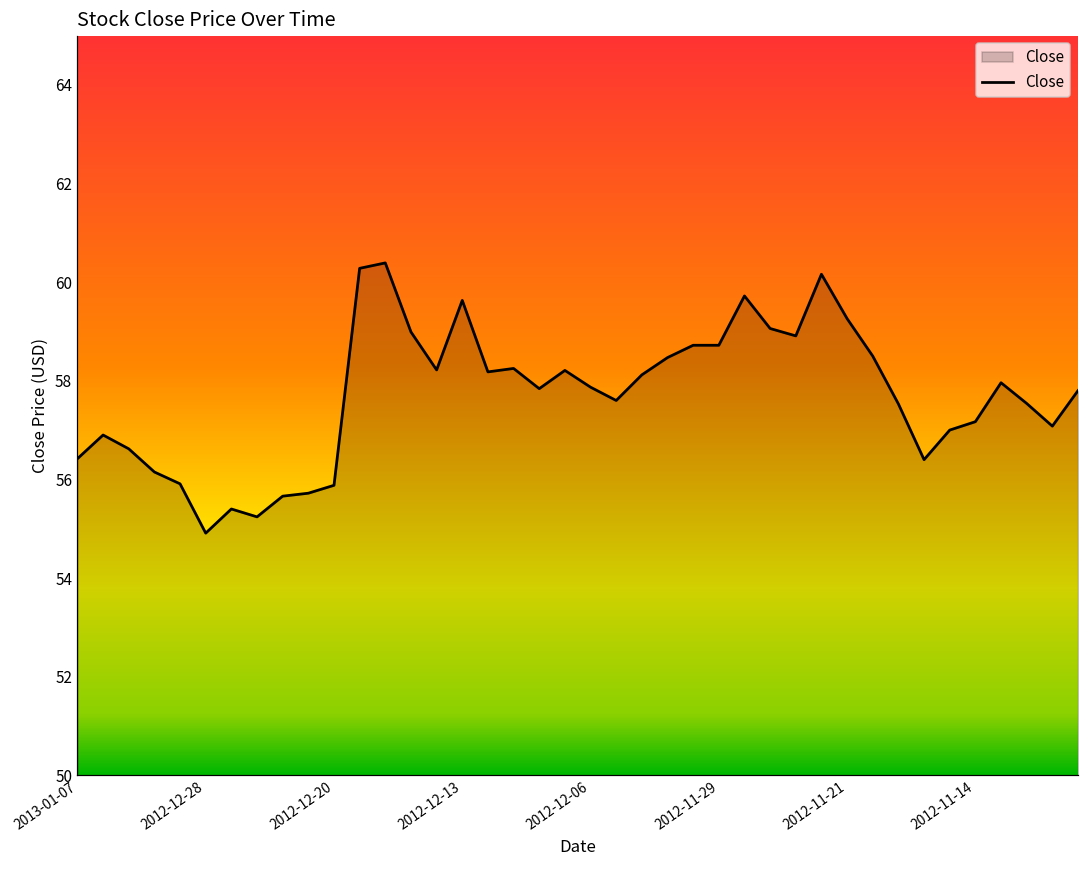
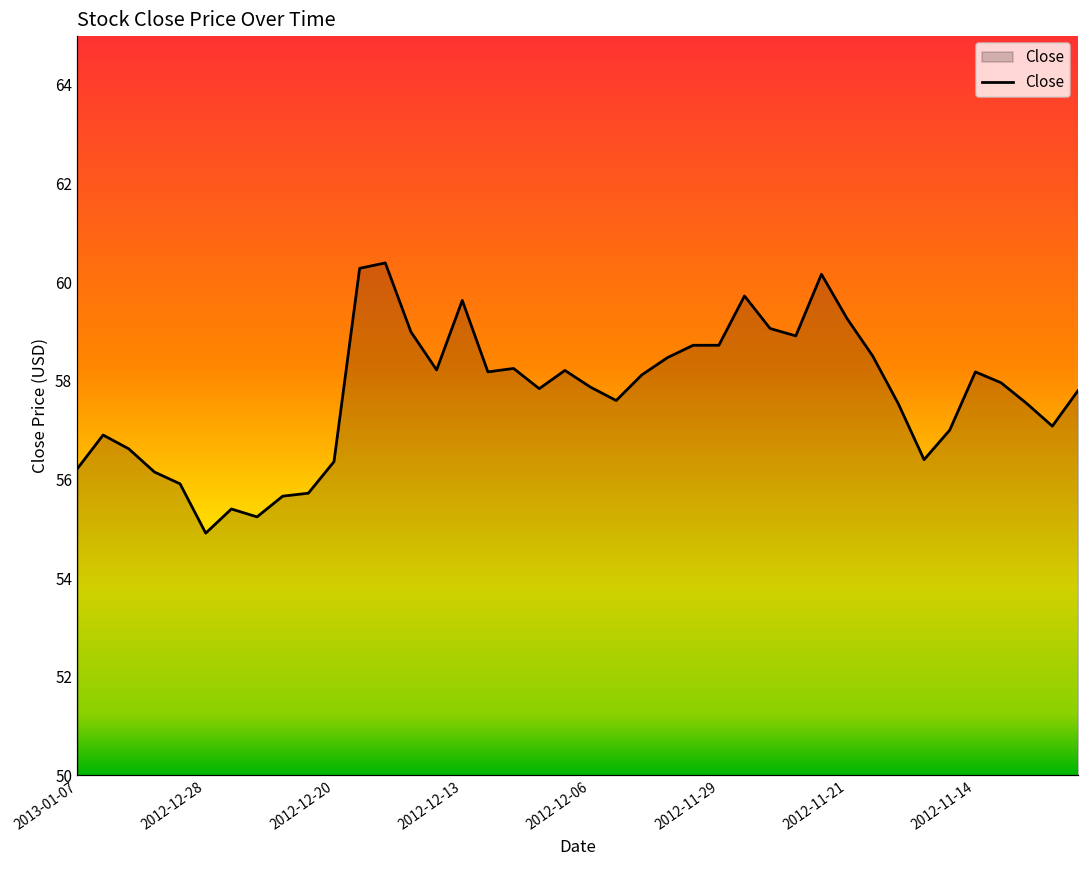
2013-01-07: 56.4 -> 56.2
2012-12-20: 55.9 -> 56.4
2012-11-14: 57.2 -> 58.2
